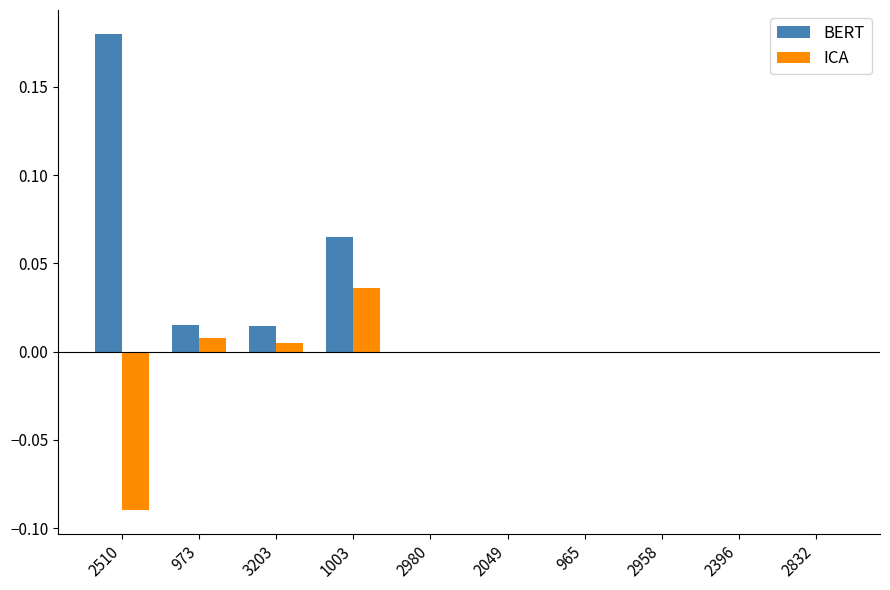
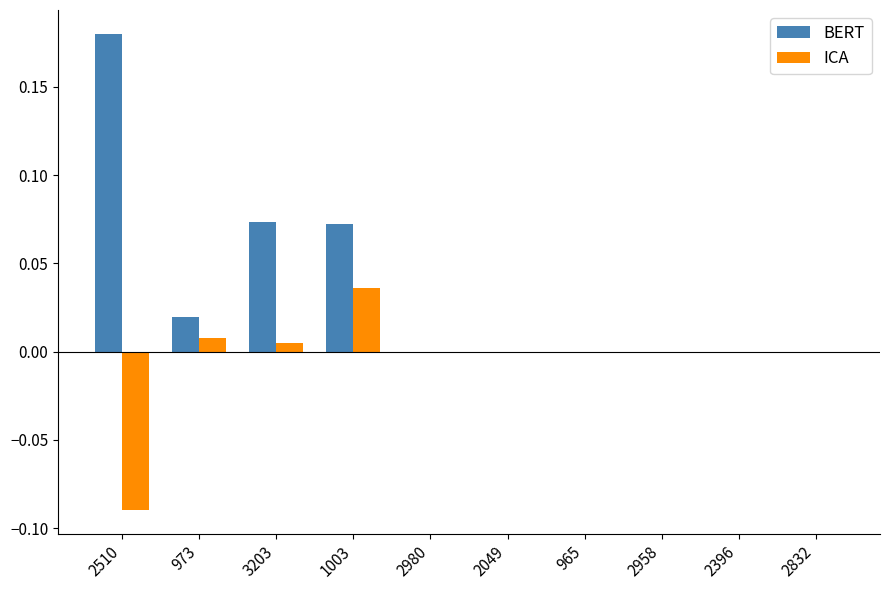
BERT, 973: 0.015 -> 0.020
BERT, 3203: 0.015 -> 0.073
BERT, 1003: 0.065 -> 0.072
